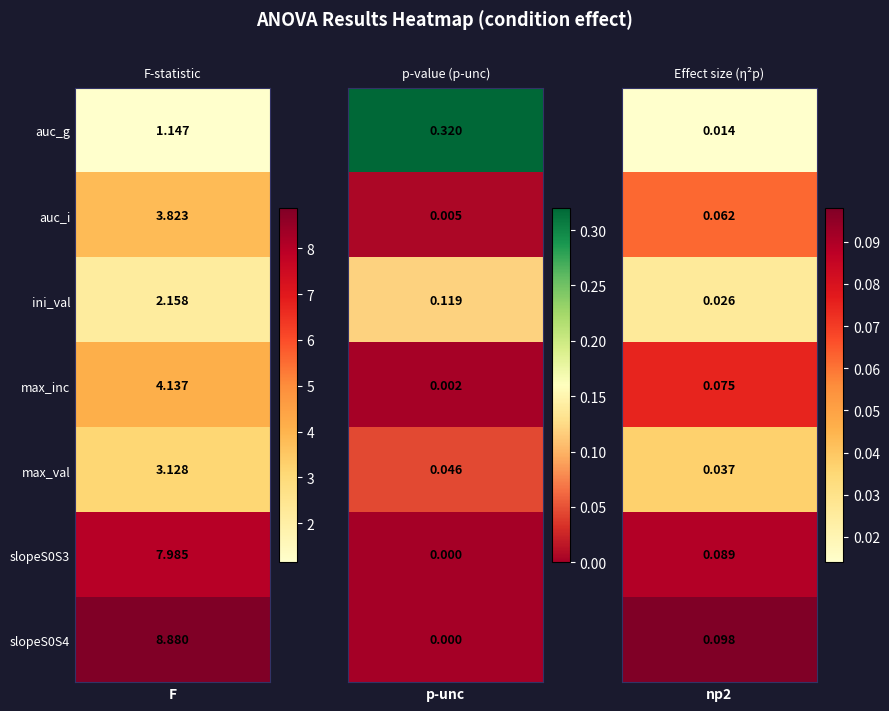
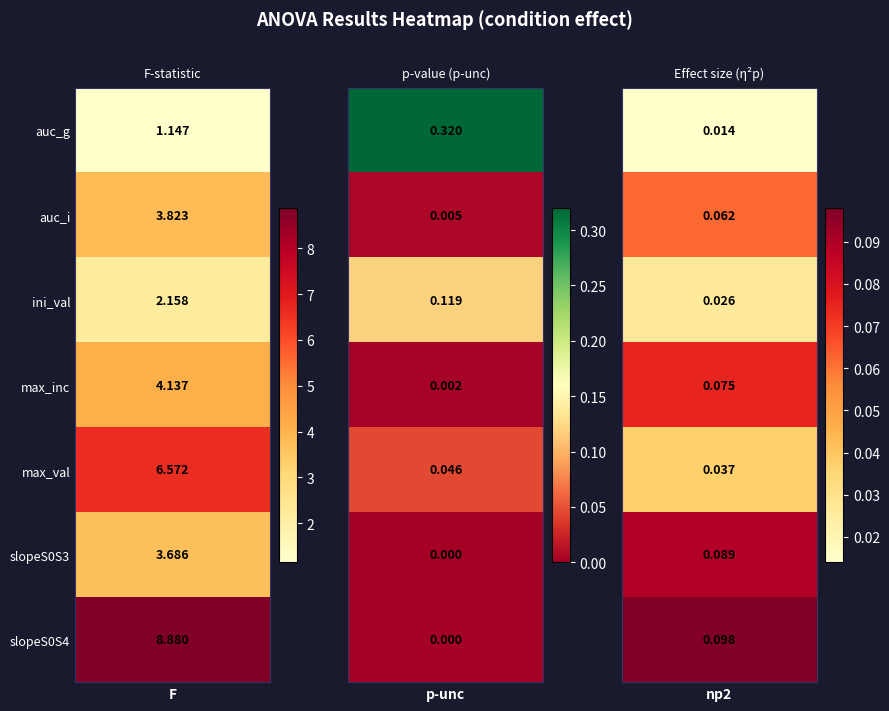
F-statistic, max_val, F: 3.128 -> 6.572
F-statistic, slopeS0S3, F: 7.985 -> 3.686
